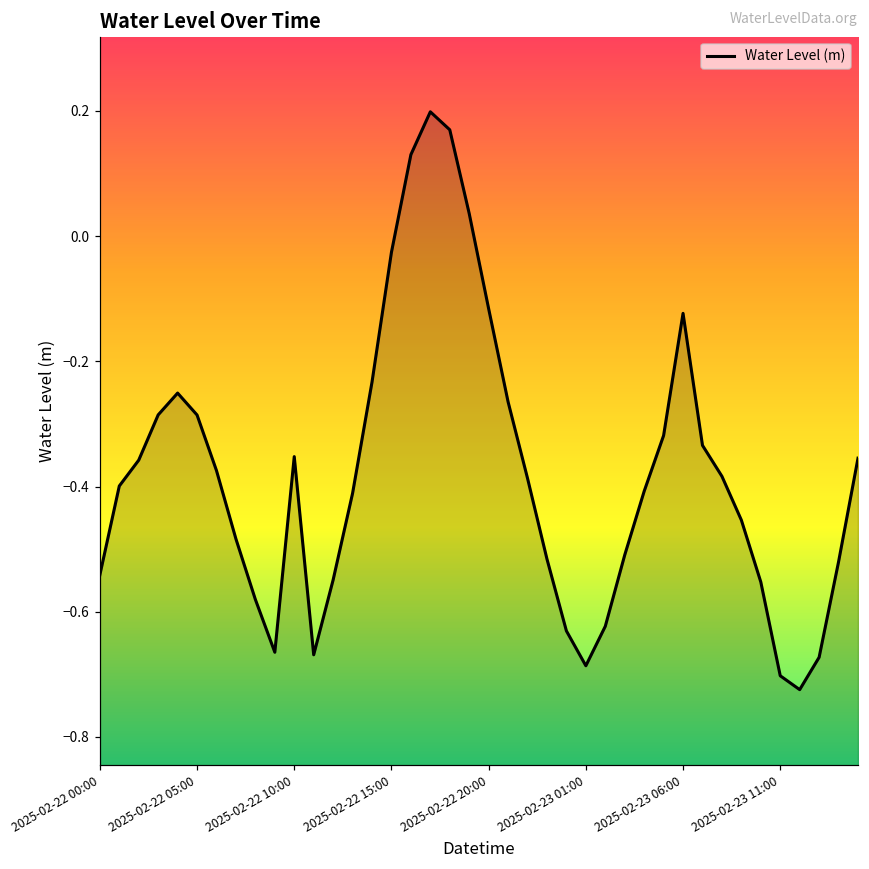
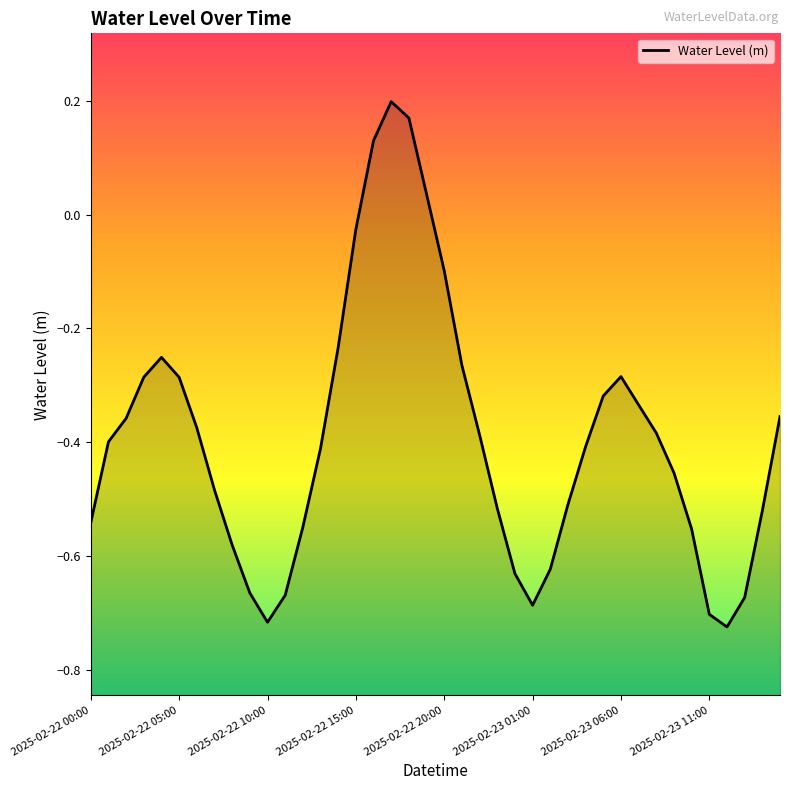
2025-02-22 10:00: -0.35 -> -0.72
2025-02-22 20:00: -0.12 -> -0.10
2025-02-23 06:00: -0.12 -> -0.28
